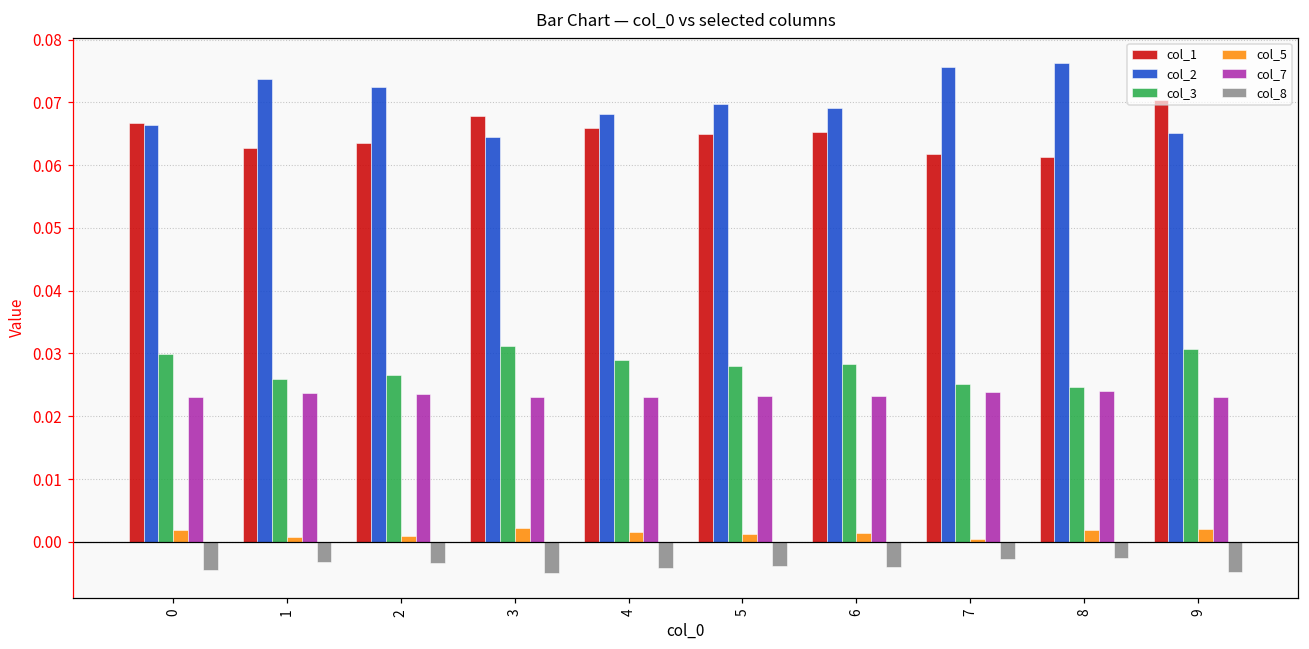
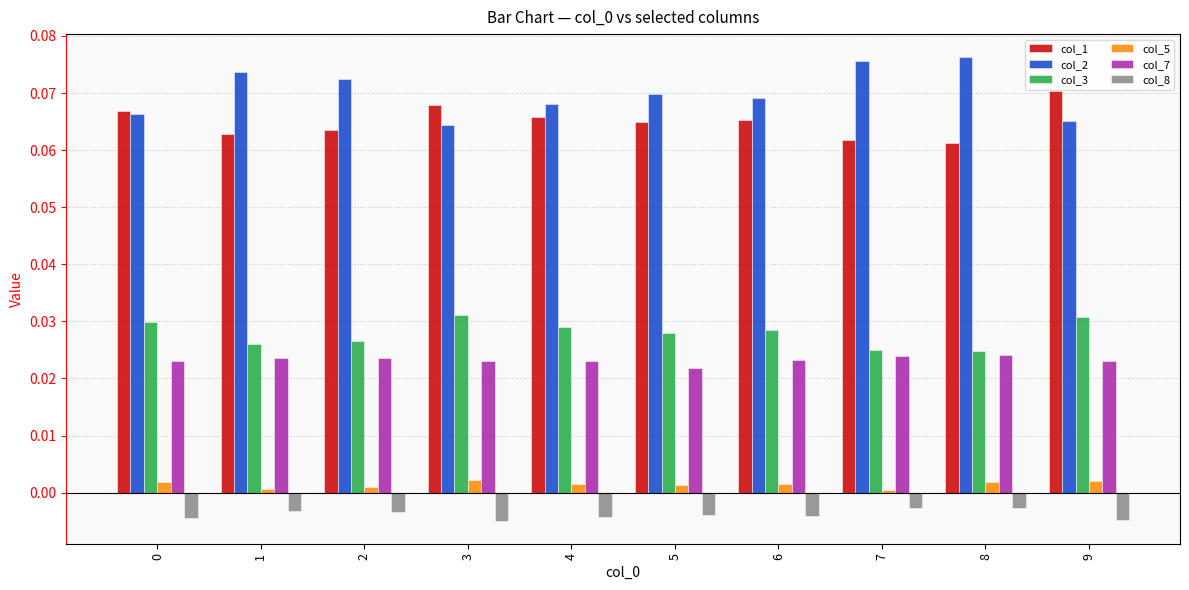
col_7, 5: 0.023 -> 0.022
